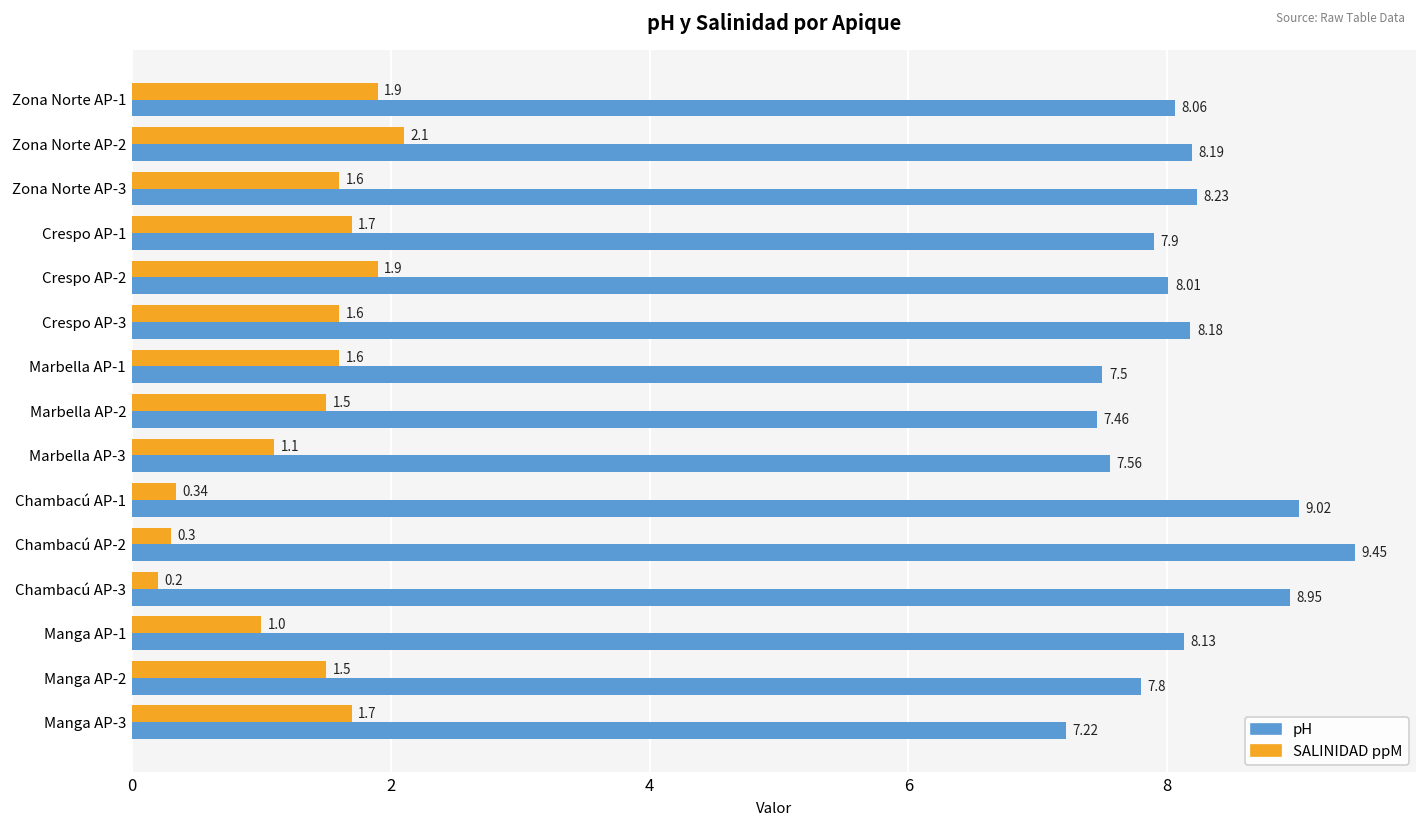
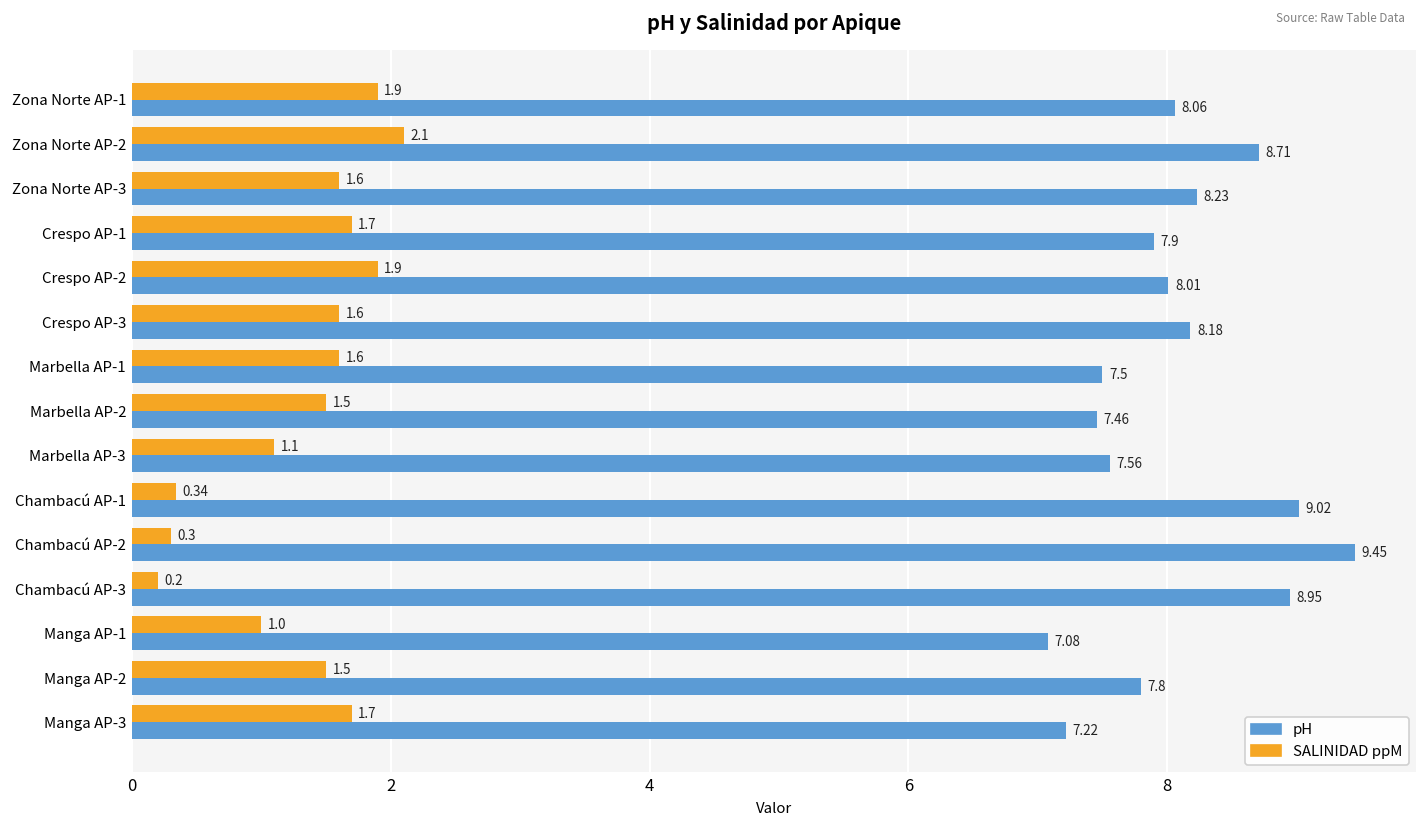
pH, Zona Norte AP-2: 8.19 -> 8.71
pH, Manga AP-1: 8.13 -> 7.08
